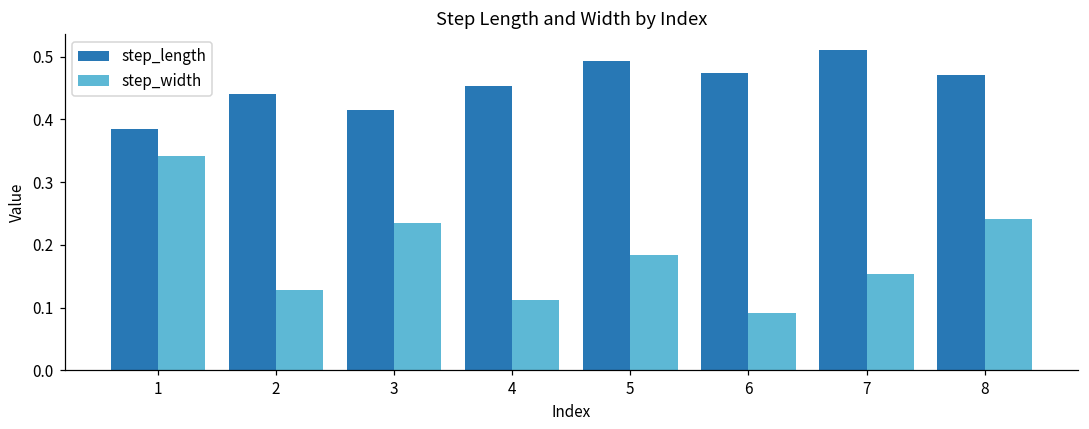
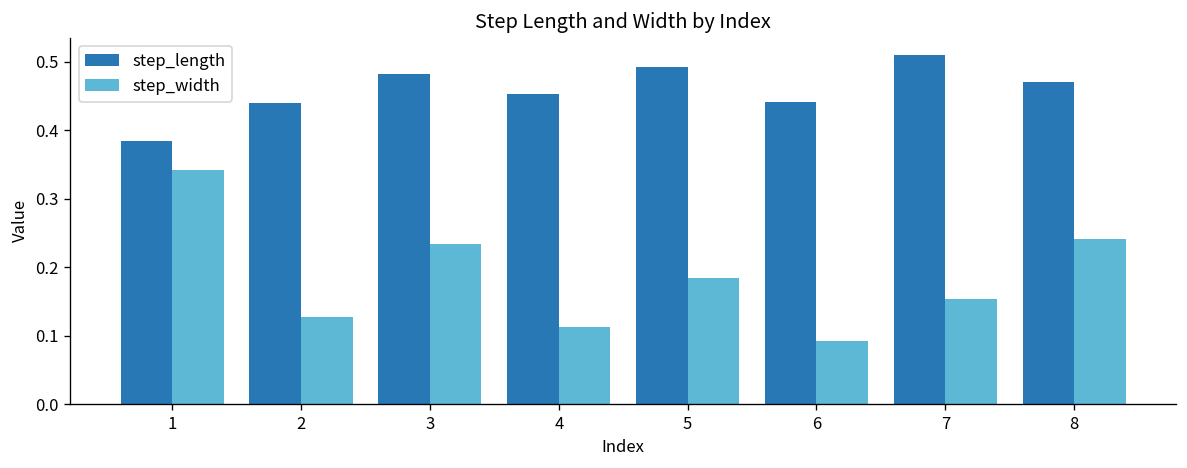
step_length, 3: 0.41 -> 0.48
step_length, 6: 0.47 -> 0.44
